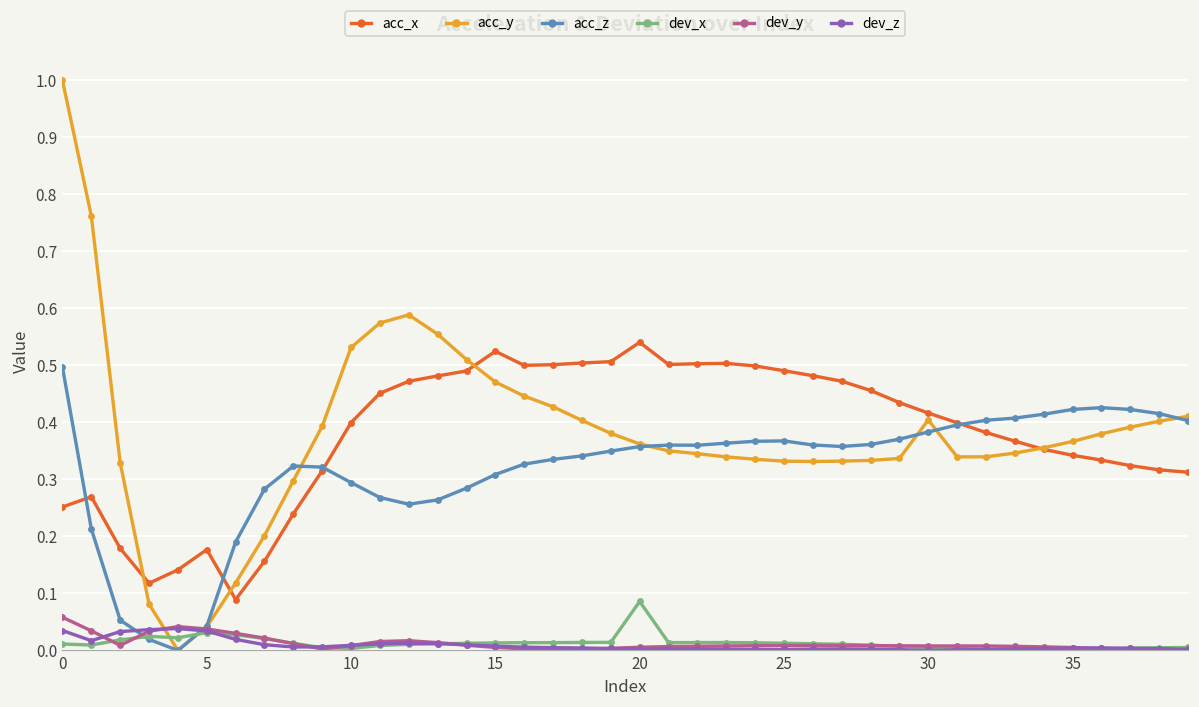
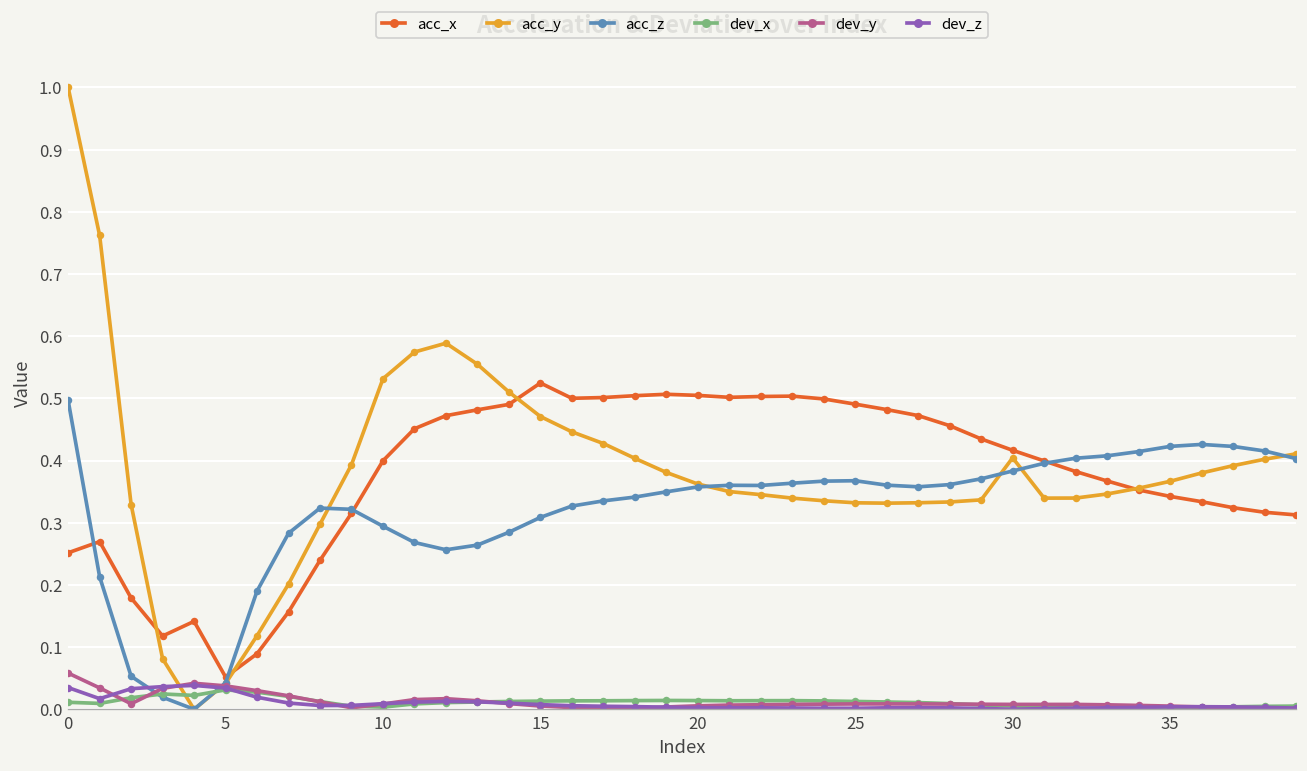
acc_x, 5: 0.18 -> 0.05
acc_x, 20: 0.54 -> 0.50
dev_x, 20: 0.09 -> 0.01
